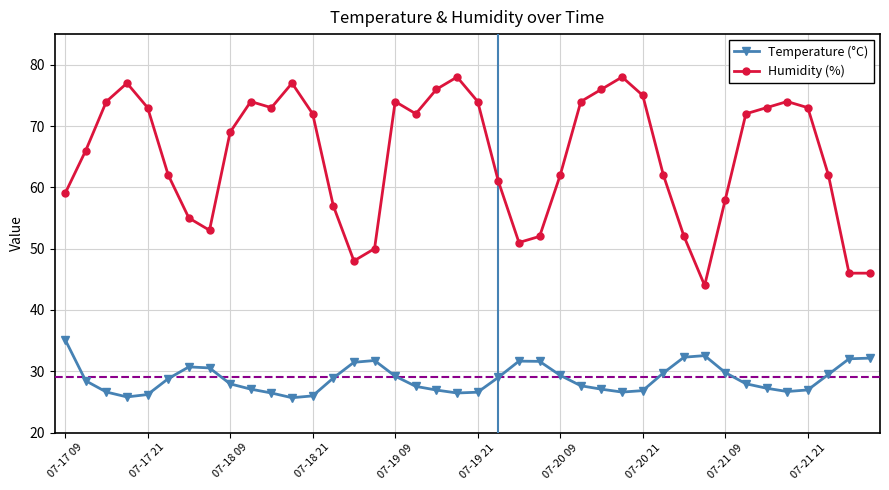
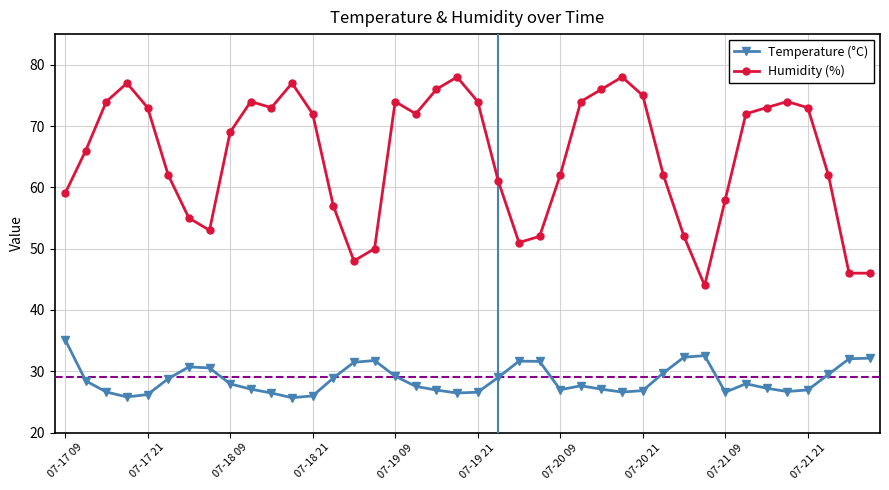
Temperature (°C), 07-20 09: 29 -> 27
Temperature (°C), 07-21 09: 30 -> 27
